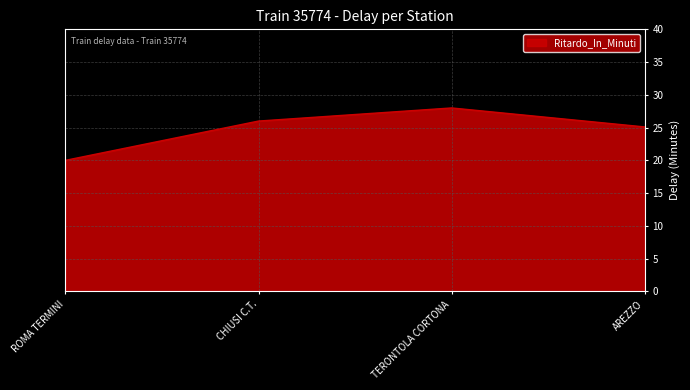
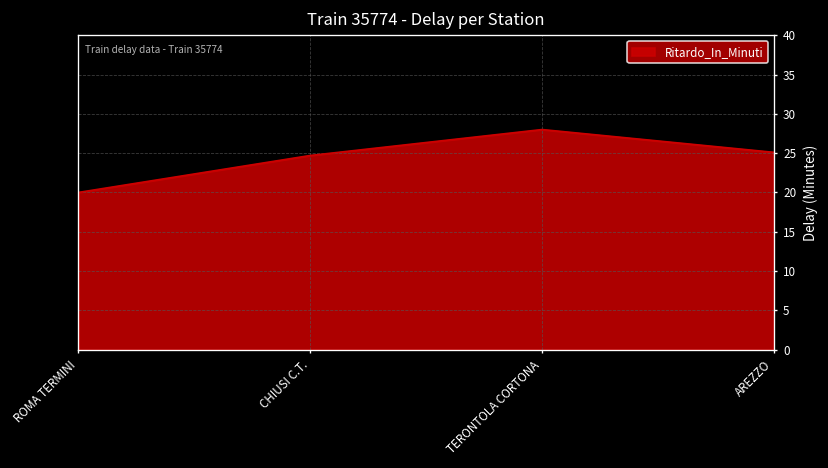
CHIUSI C.T.: 26 -> 25
